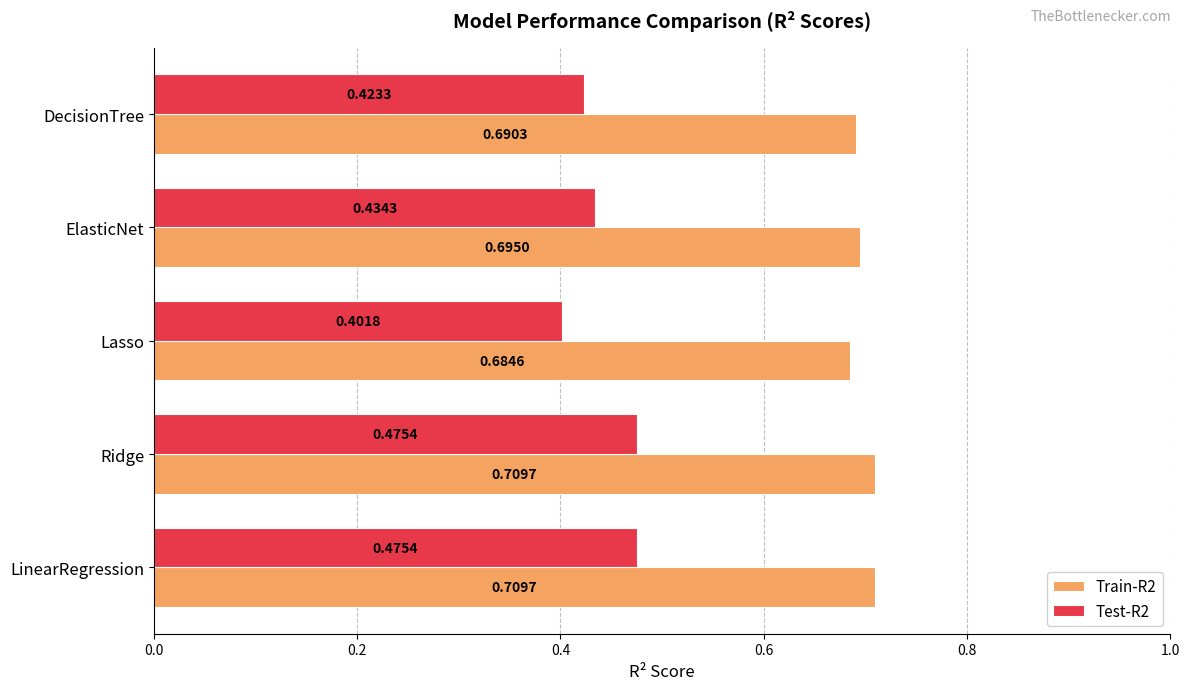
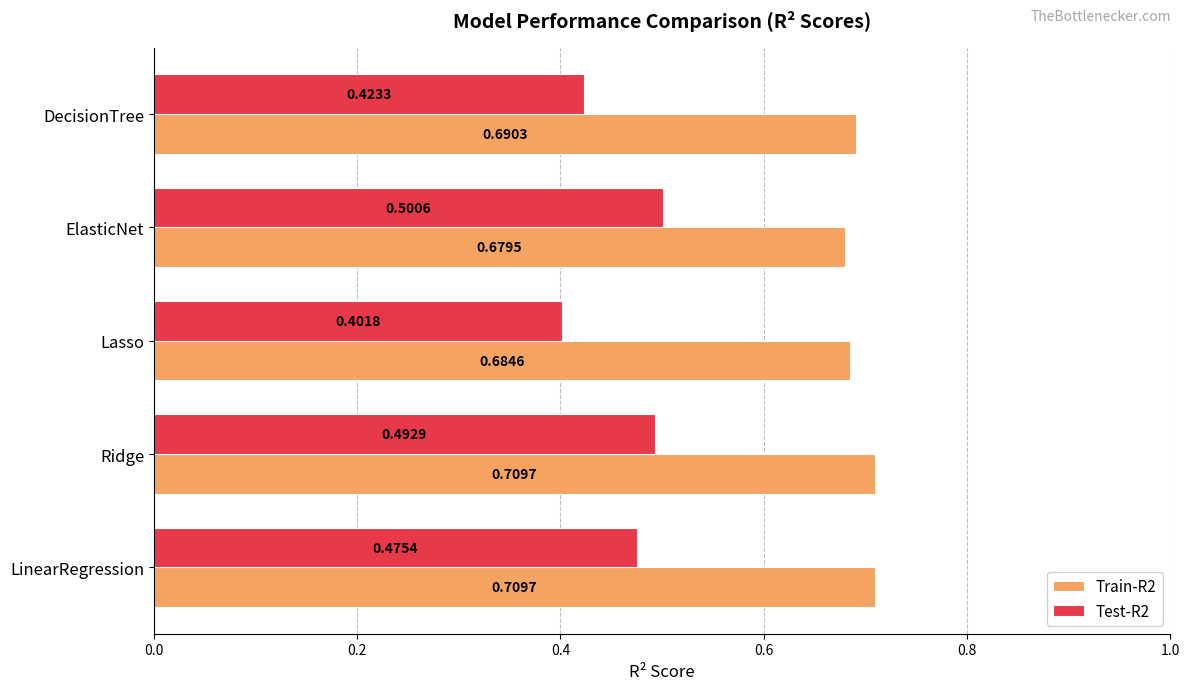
Test-R2, ElasticNet: 0.4343 -> 0.5006
Train-R2, ElasticNet: 0.6950 -> 0.6795
Test-R2, Ridge: 0.4754 -> 0.4929
